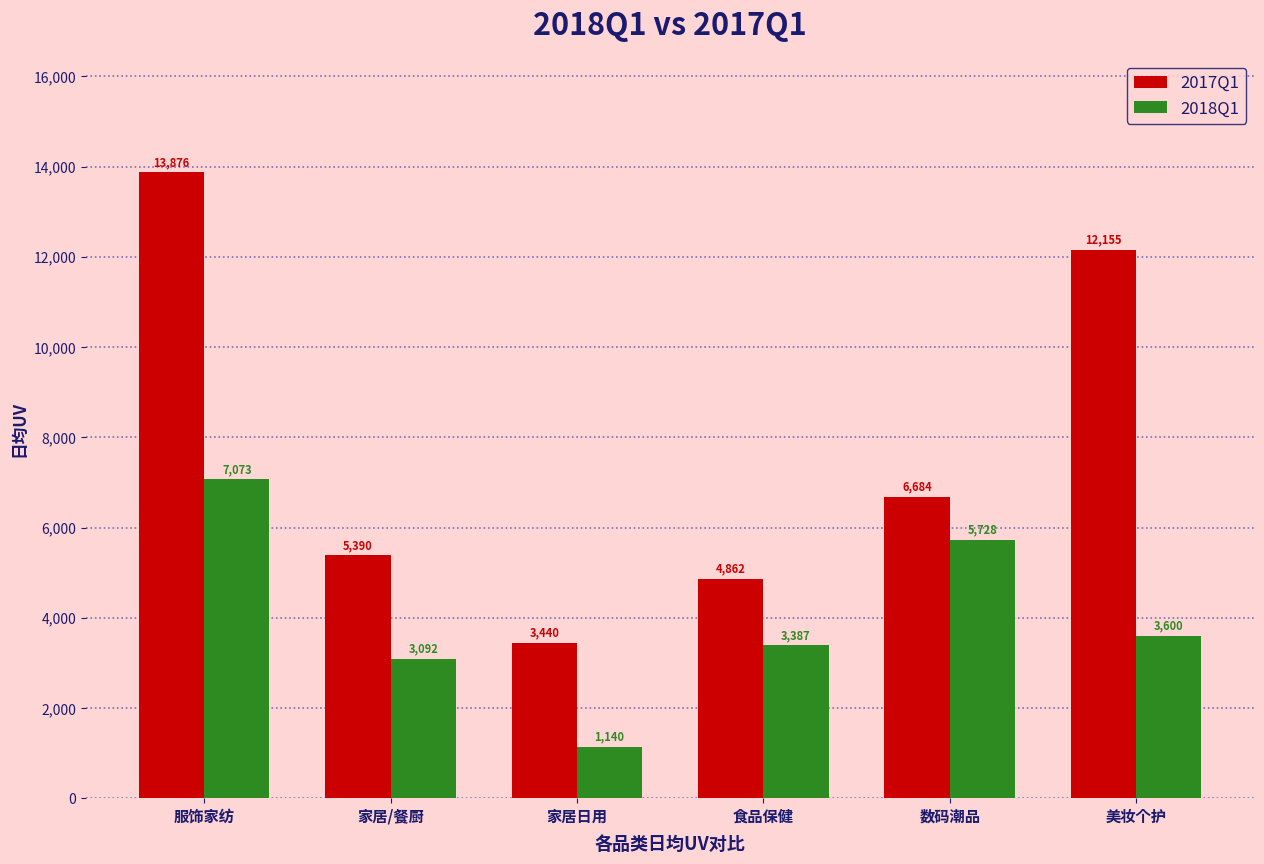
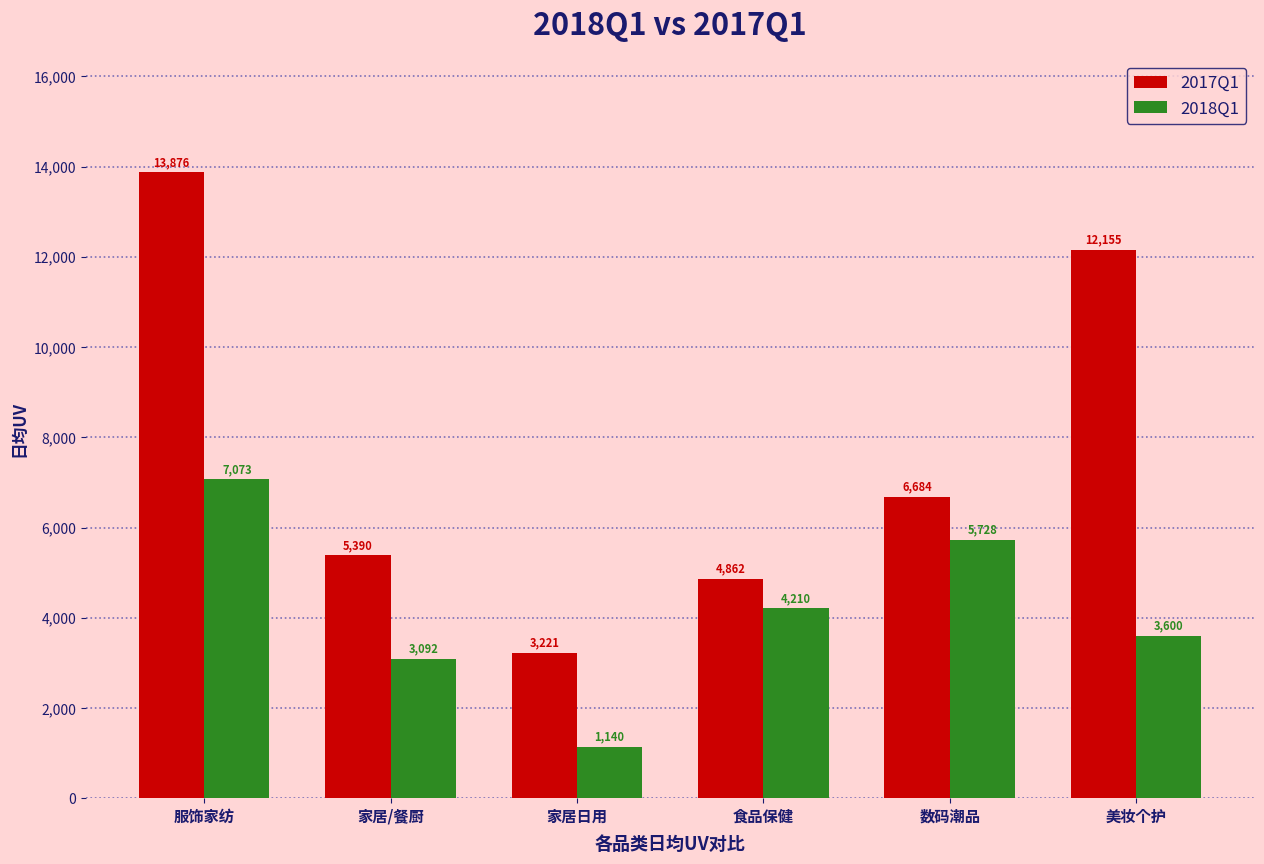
2017Q1, 家居日用: 3,440 -> 3,221
2018Q1, 食品保健: 3,387 -> 4,210
